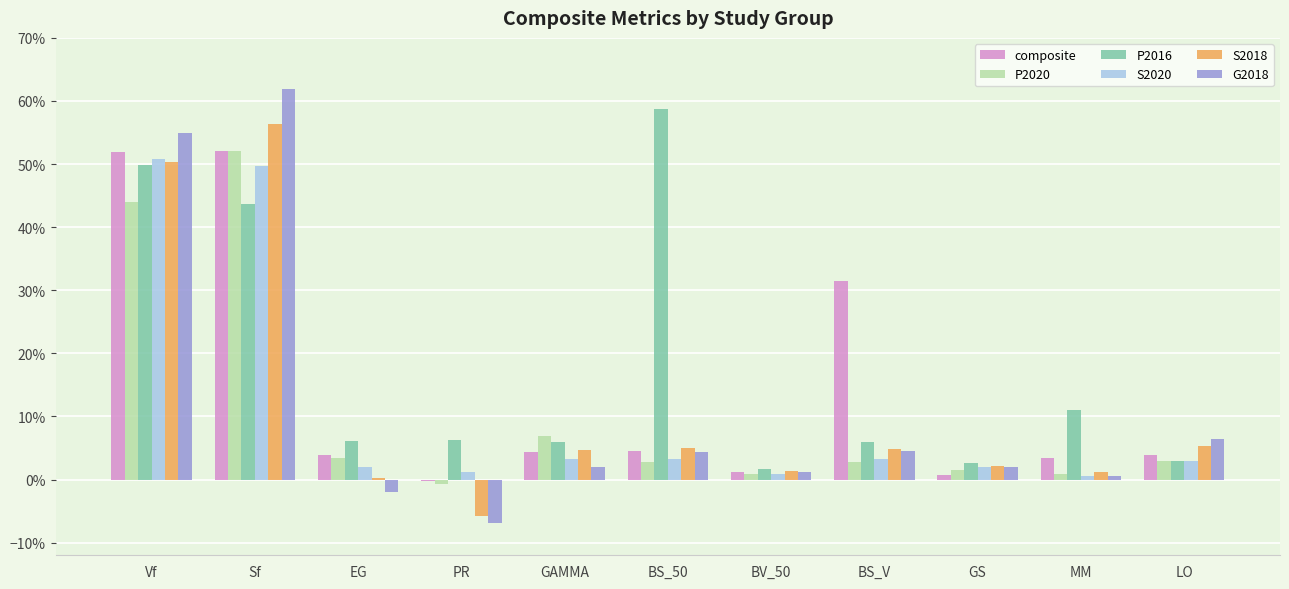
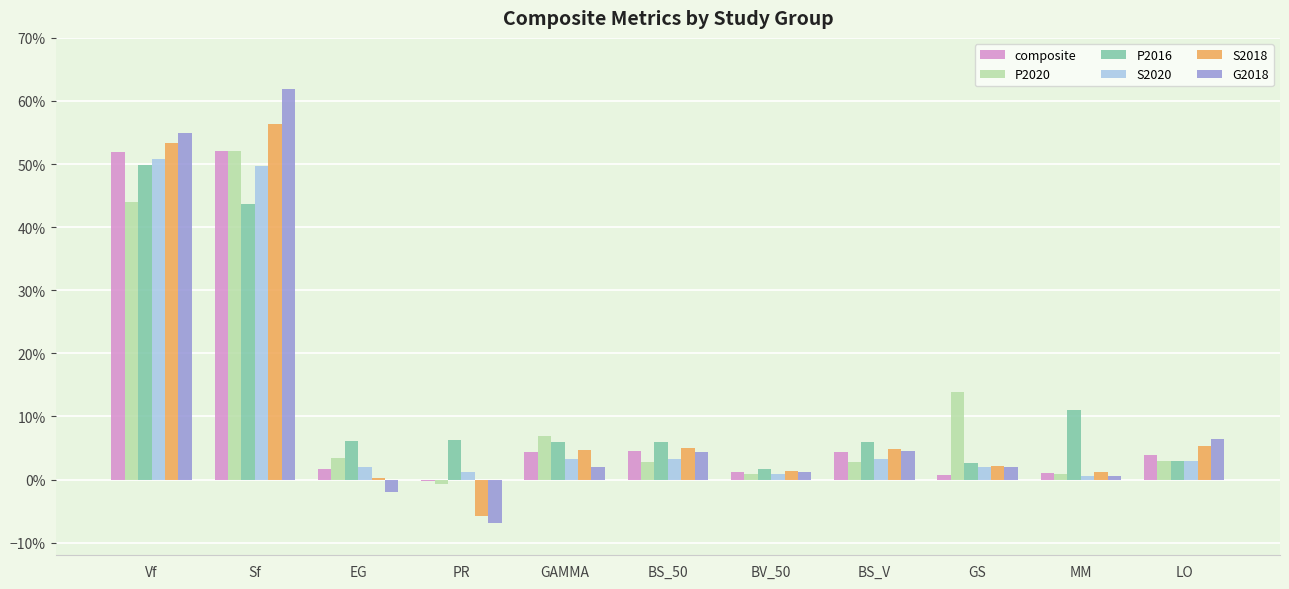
S2018, Vf: 50% -> 53%
composite, EG: 4% -> 2%
P2016, BS_50: 59% -> 6%
composite, BS_V: 31% -> 4%
P2020, GS: 1% -> 14%
composite, MM: 3% -> 1%
